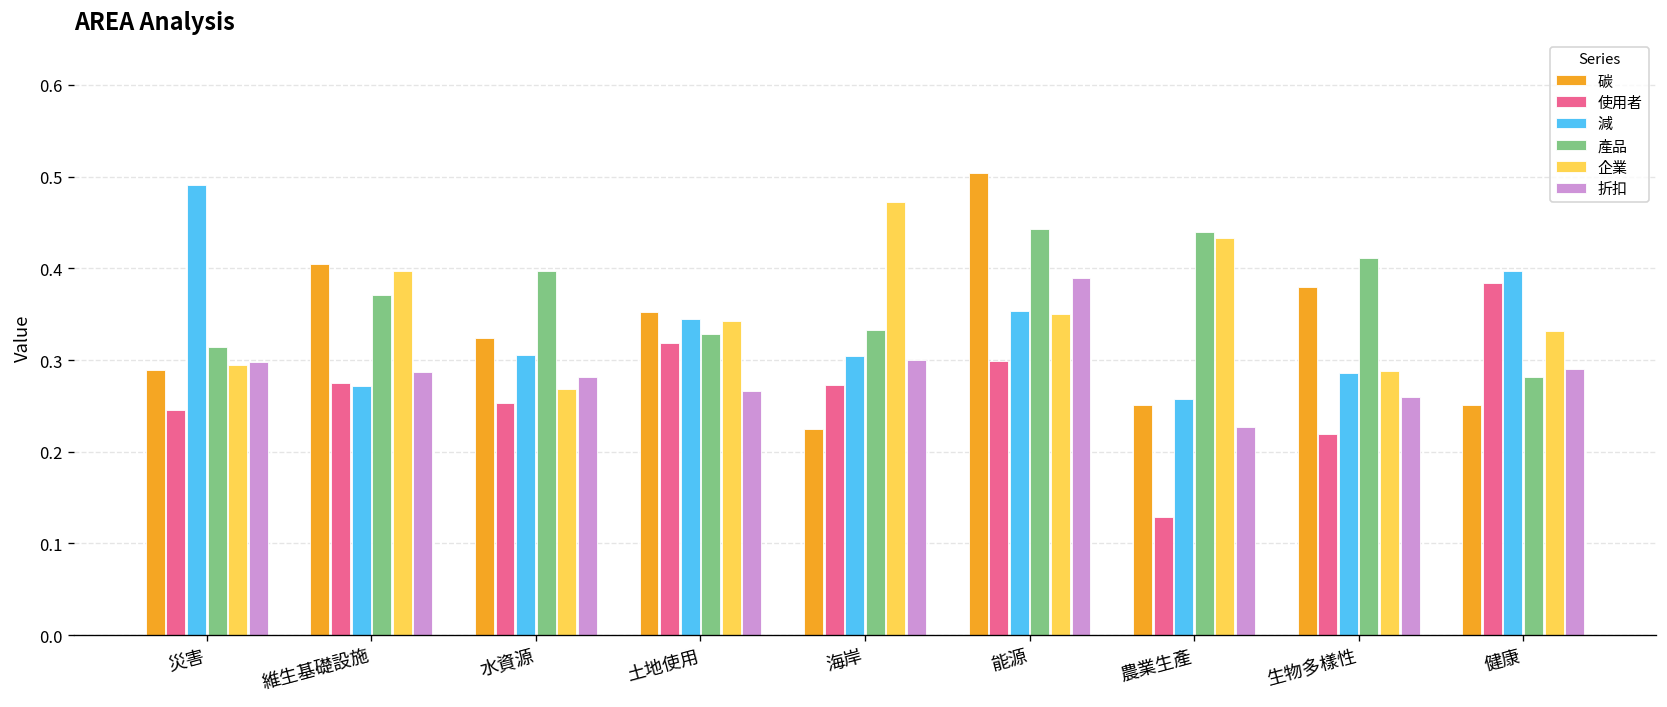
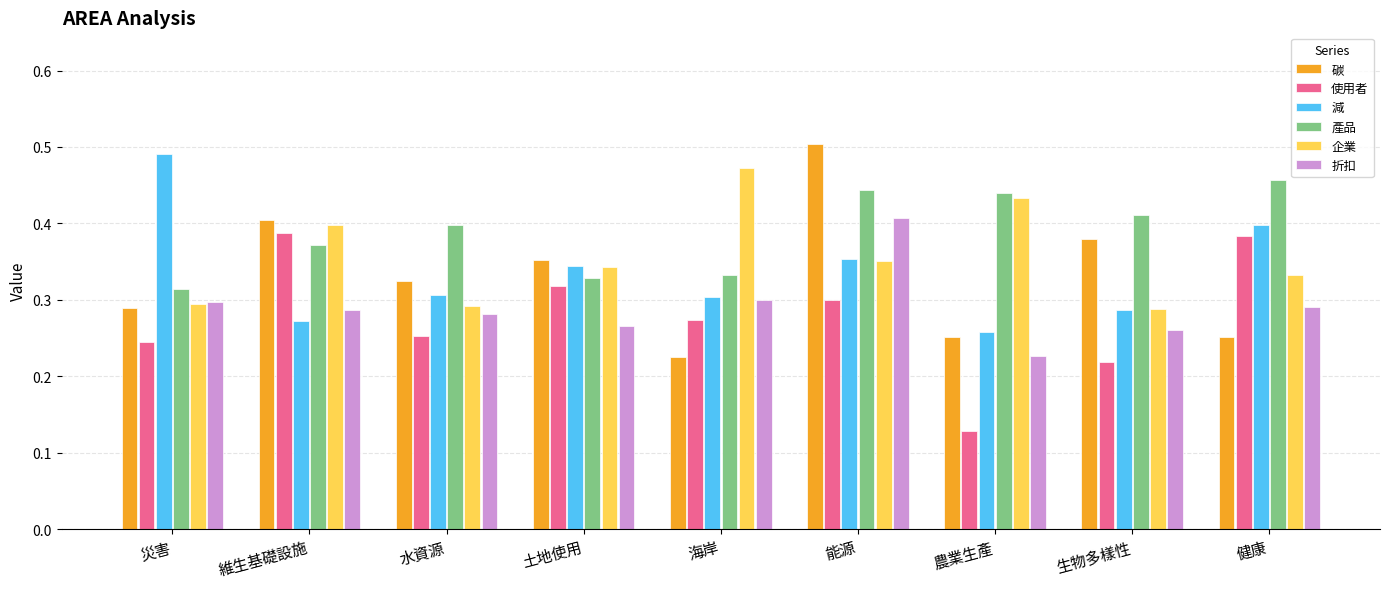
使用者, 維生基礎設施: 0.28 -> 0.39
企業, 水資源: 0.27 -> 0.29
折扣, 能源: 0.39 -> 0.41
產品, 健康: 0.28 -> 0.46
